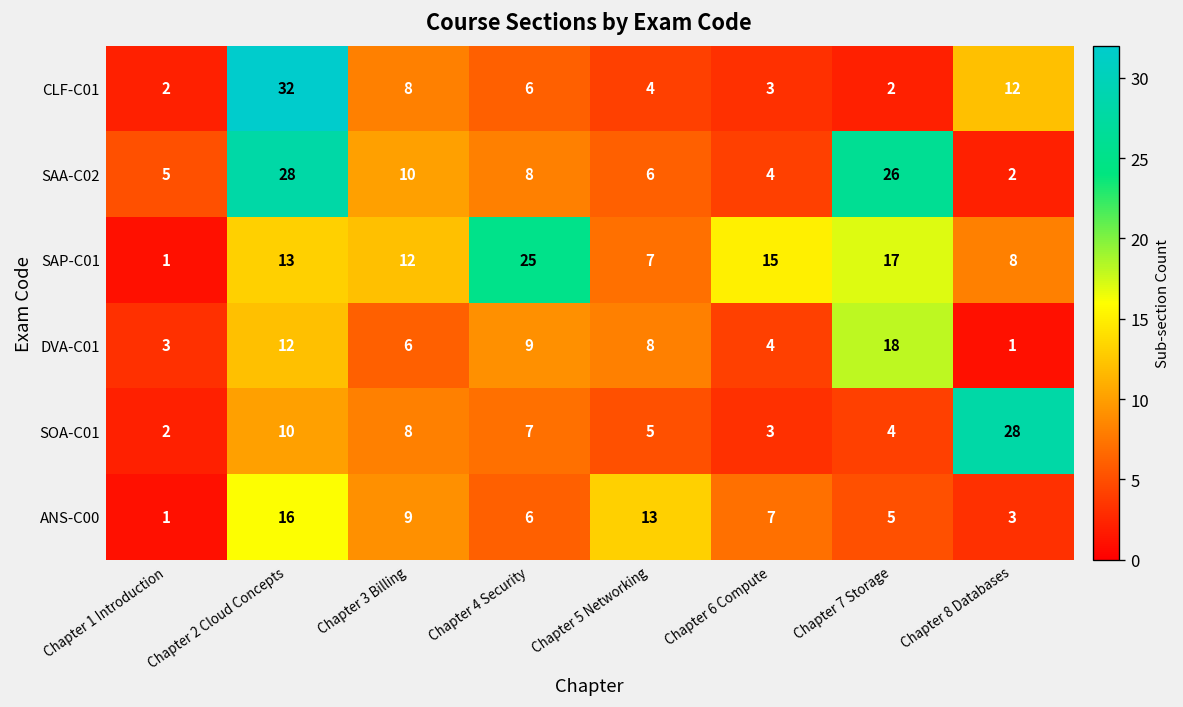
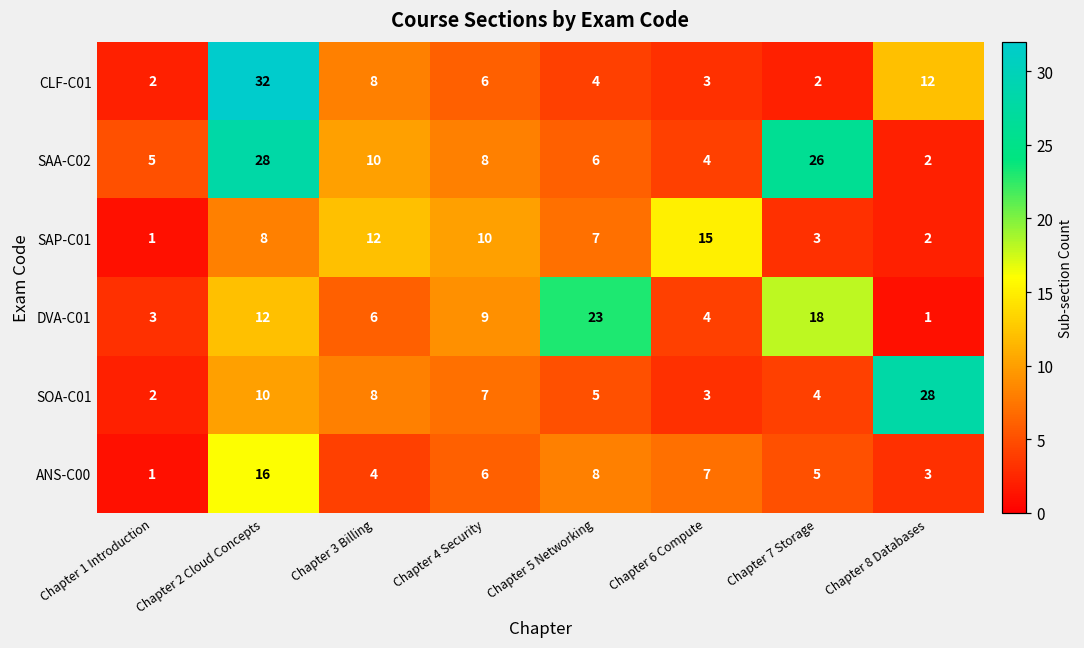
SAP-C01, Chapter 2 Cloud Concepts: 13 -> 8
SAP-C01, Chapter 4 Security: 25 -> 10
SAP-C01, Chapter 7 Storage: 17 -> 3
SAP-C01, Chapter 8 Databases: 8 -> 2
DVA-C01, Chapter 5 Networking: 8 -> 23
ANS-C00, Chapter 3 Billing: 9 -> 4
ANS-C00, Chapter 5 Networking: 13 -> 8
